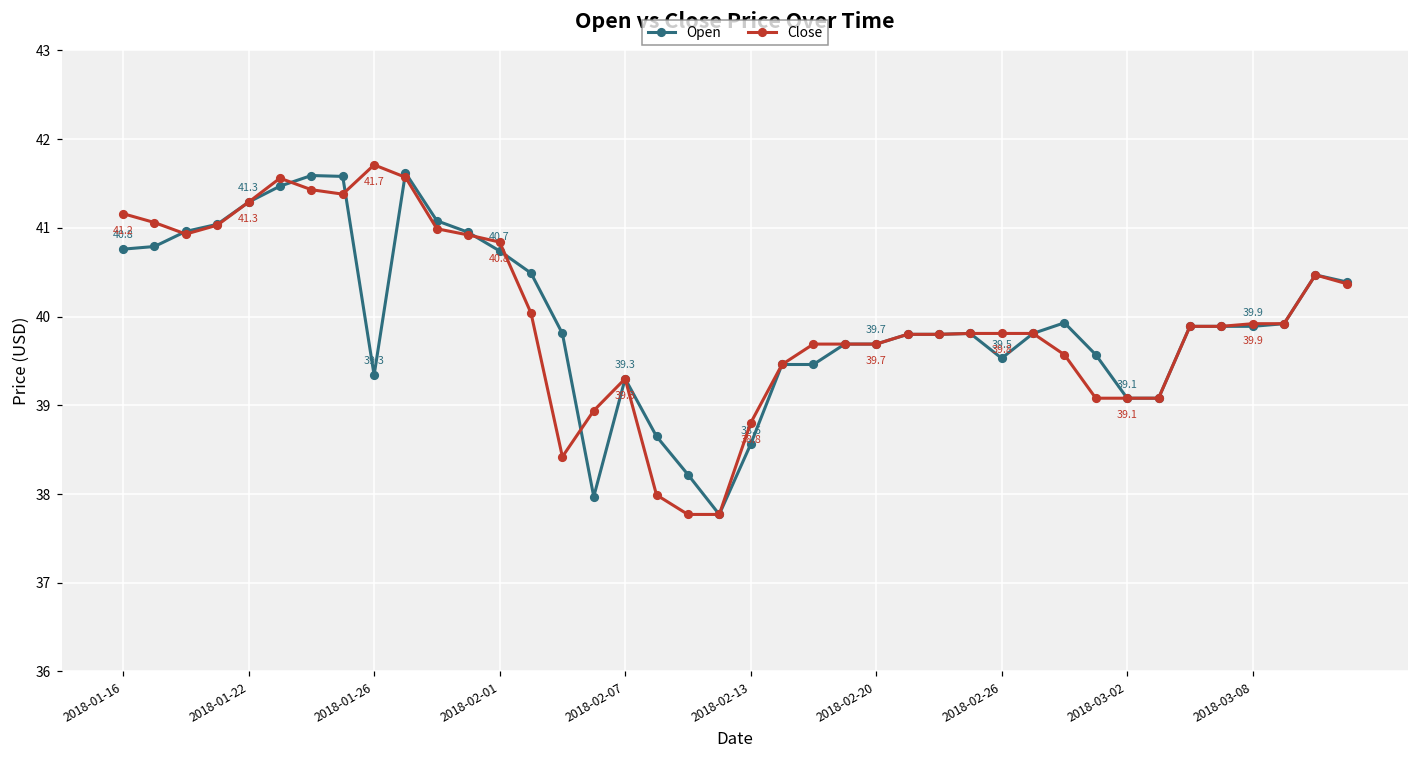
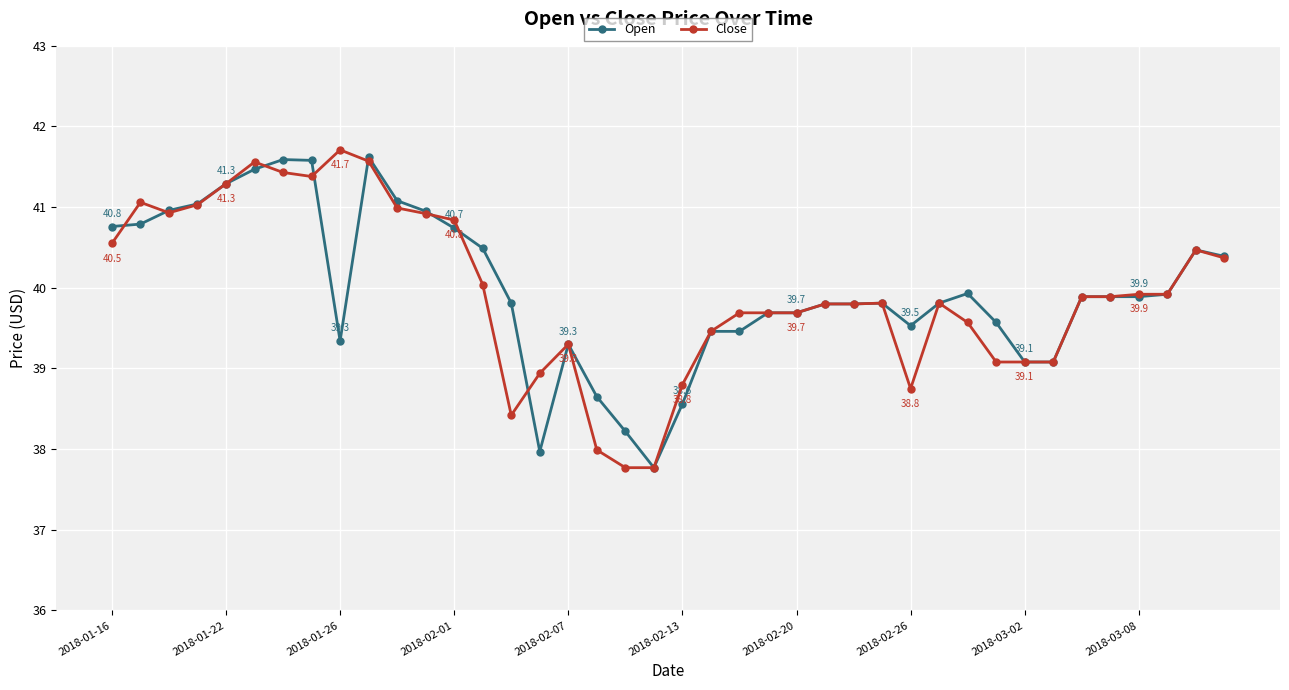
Close, 2018-01-16: 41.2 -> 40.5
Close, 2018-02-26: 39.8 -> 38.8
